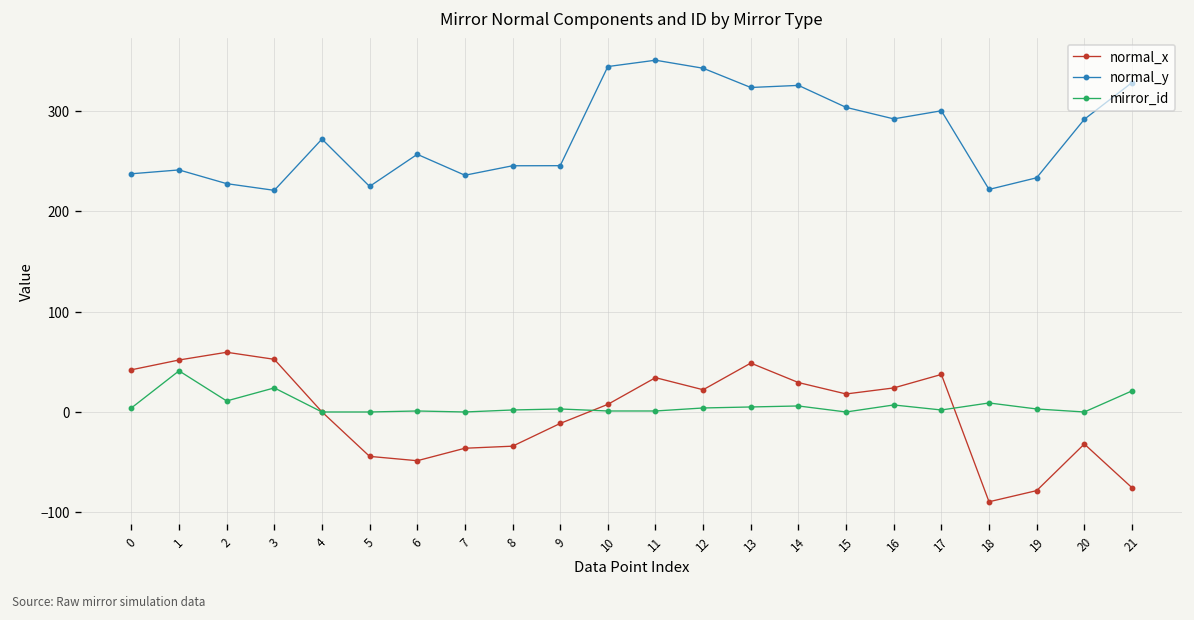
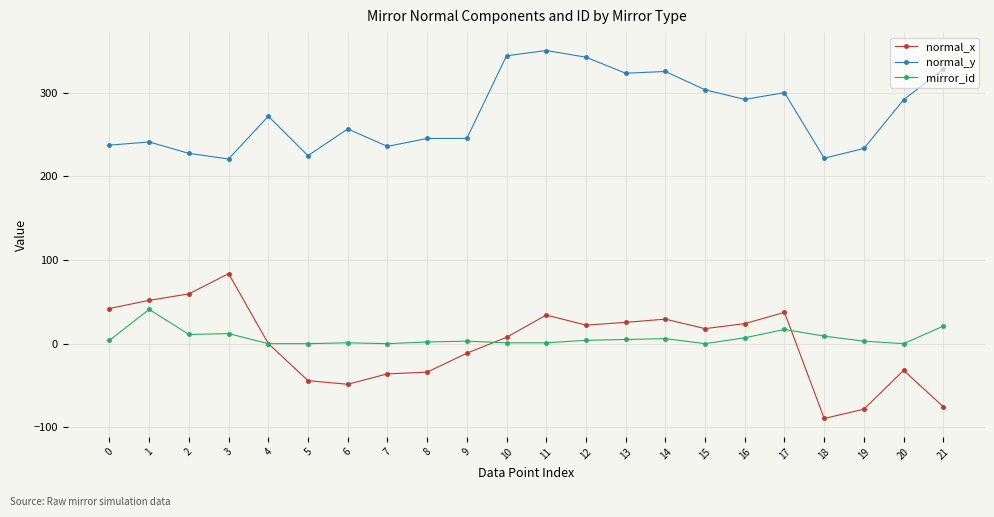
normal_x, 3: 50 -> 80
mirror_id, 3: 20 -> 10
normal_x, 13: 50 -> 30
mirror_id, 17: 0 -> 20
